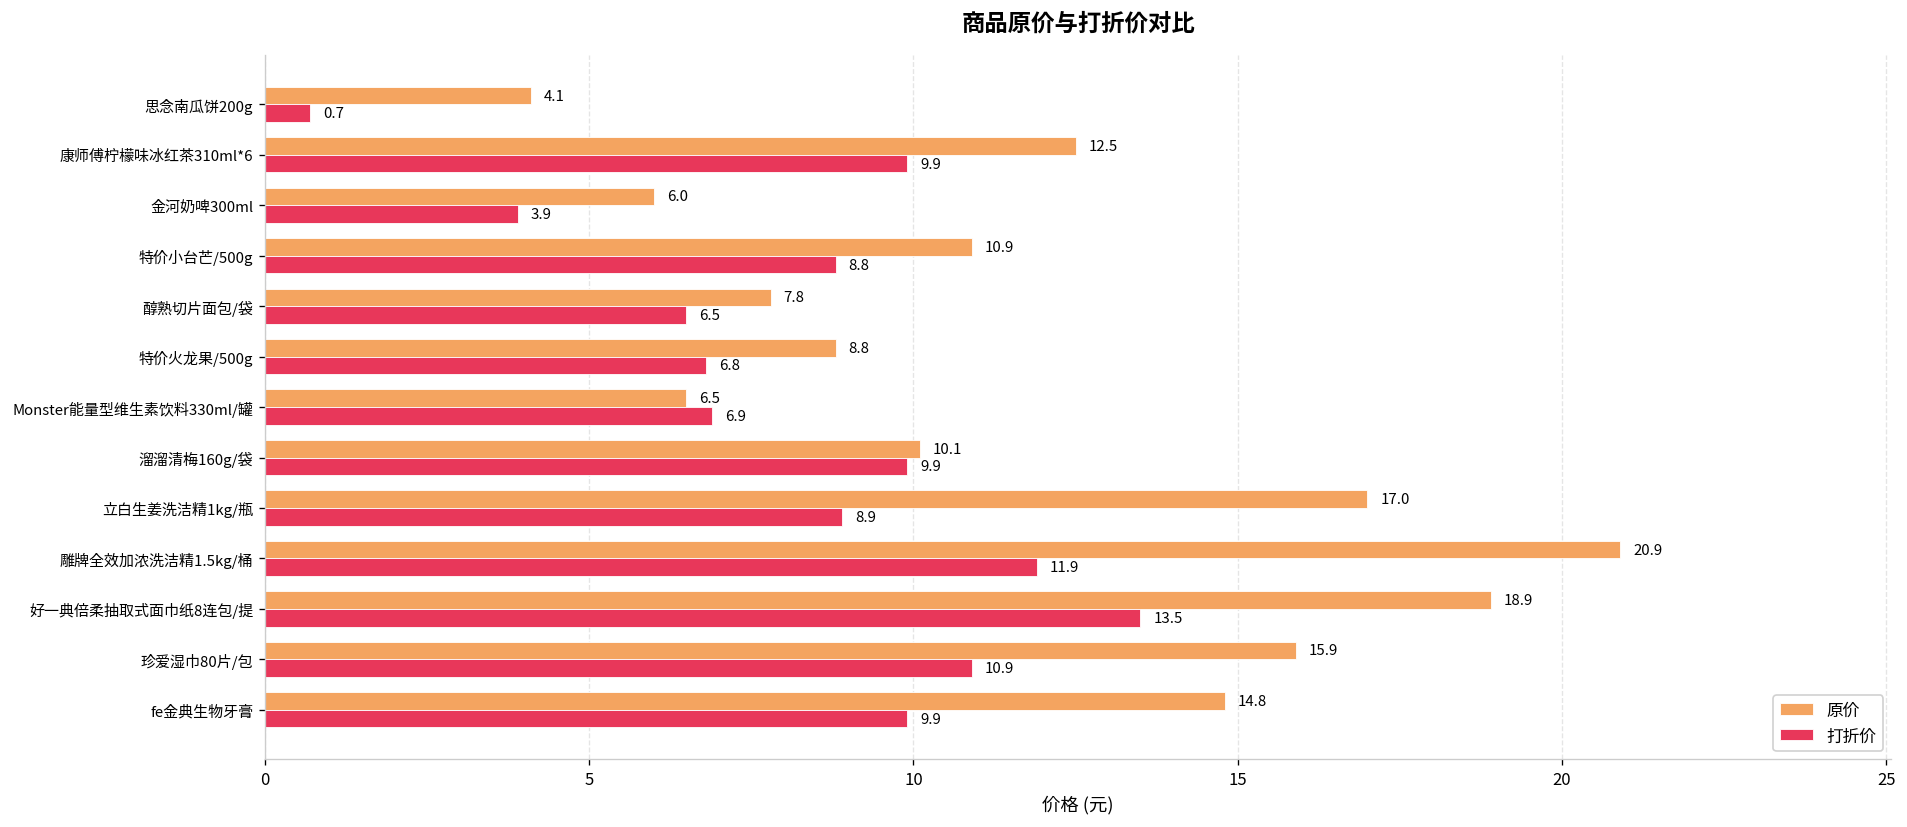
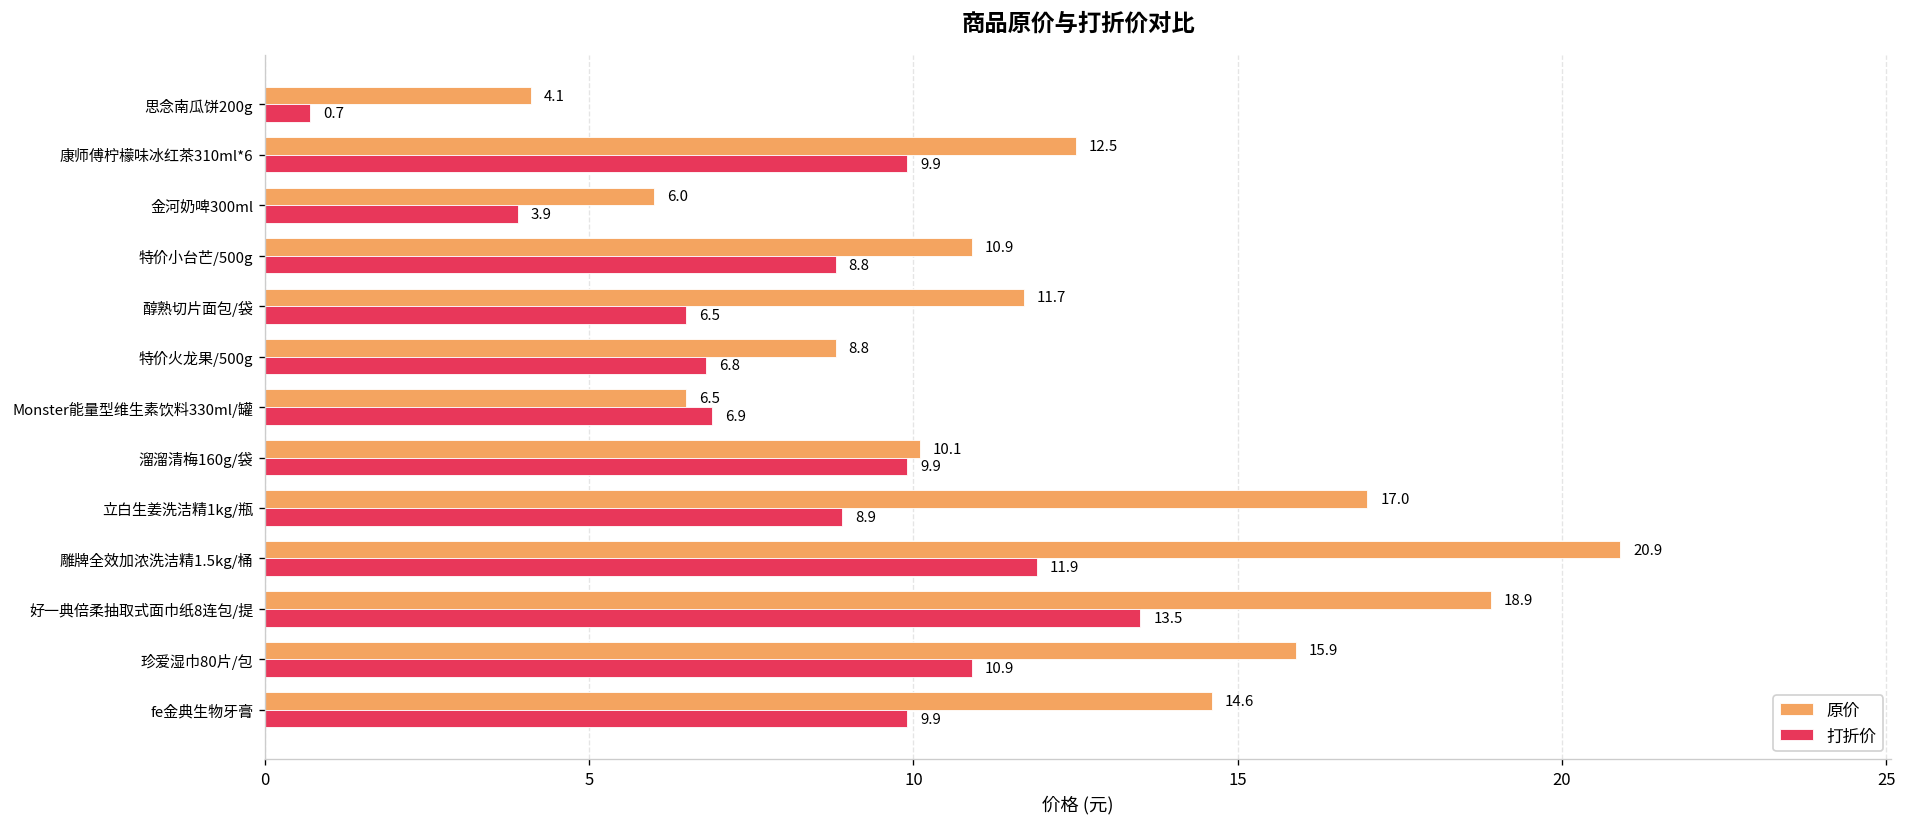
原价, 醇熟切片面包/袋: 7.8 -> 11.7
原价, fe金典生物牙膏: 14.8 -> 14.6
